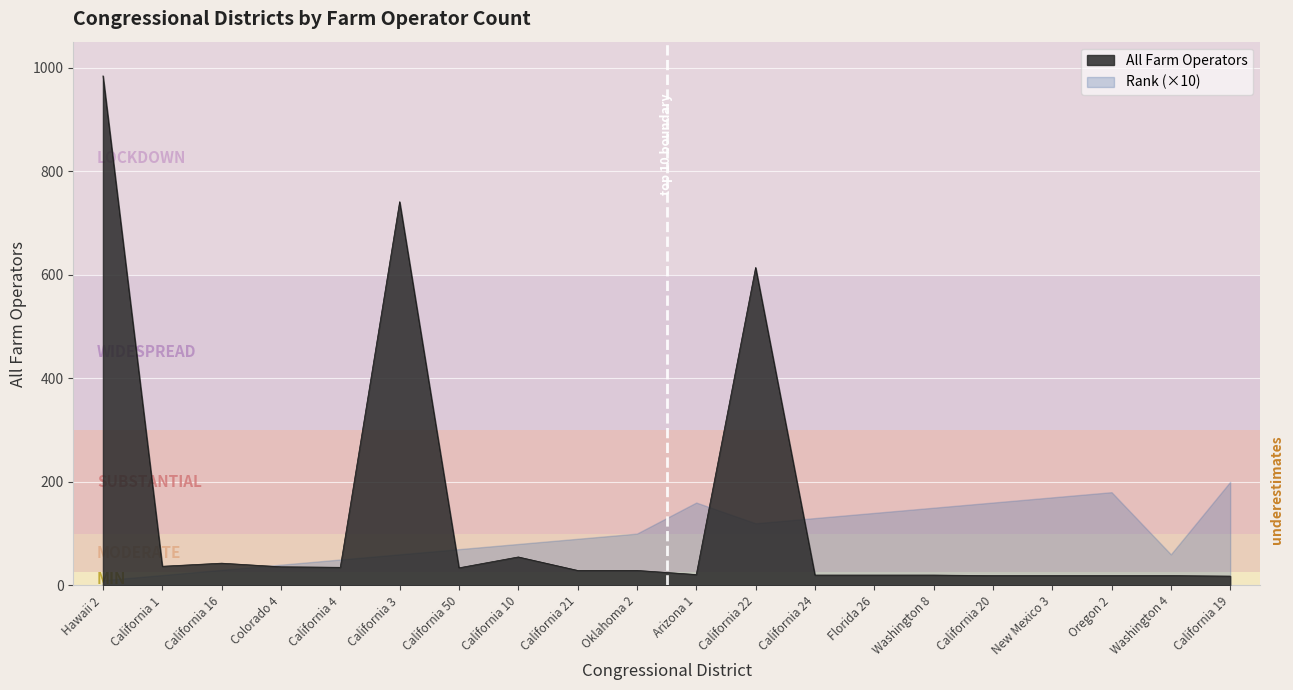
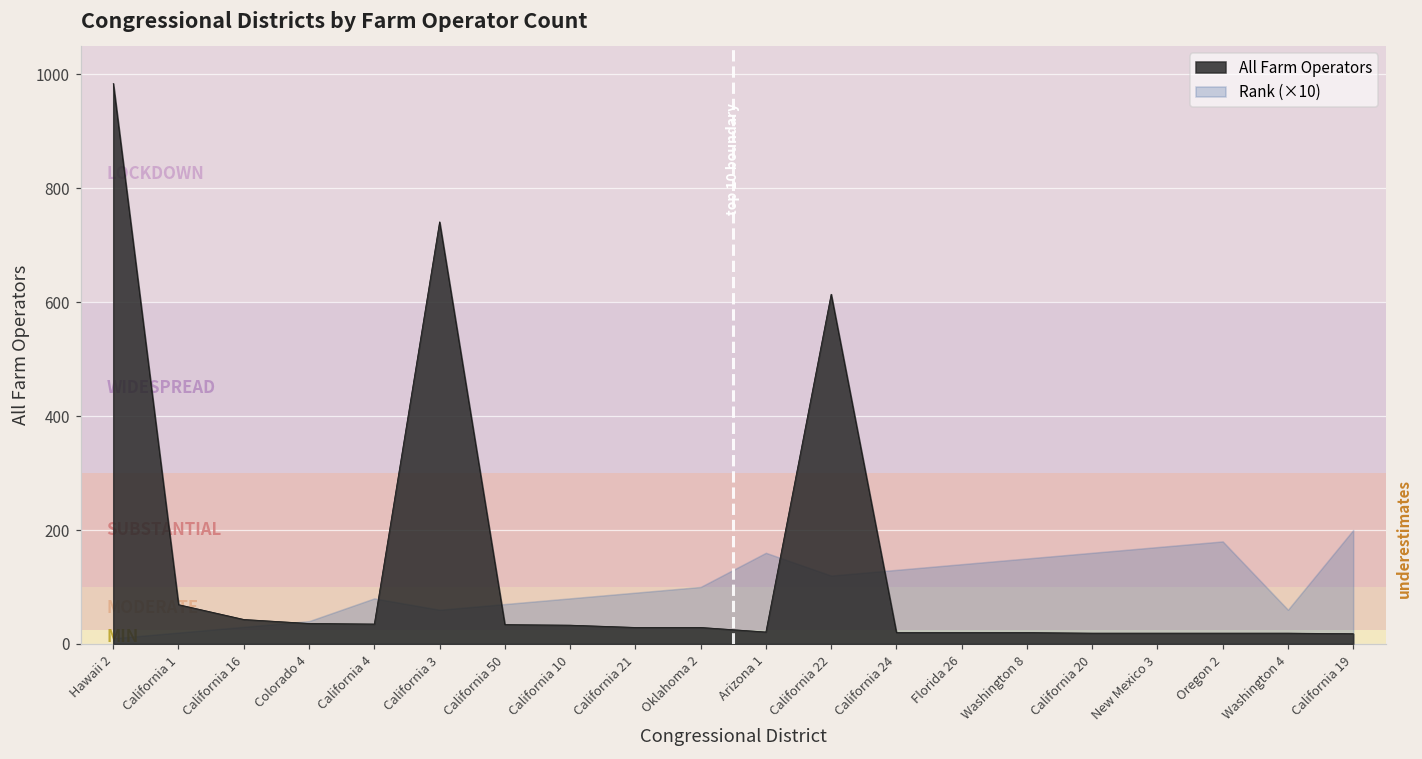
All Farm Operators, California 1: 40 -> 70
Rank (×10), California 4: 50 -> 80
All Farm Operators, California 10: 60 -> 30
